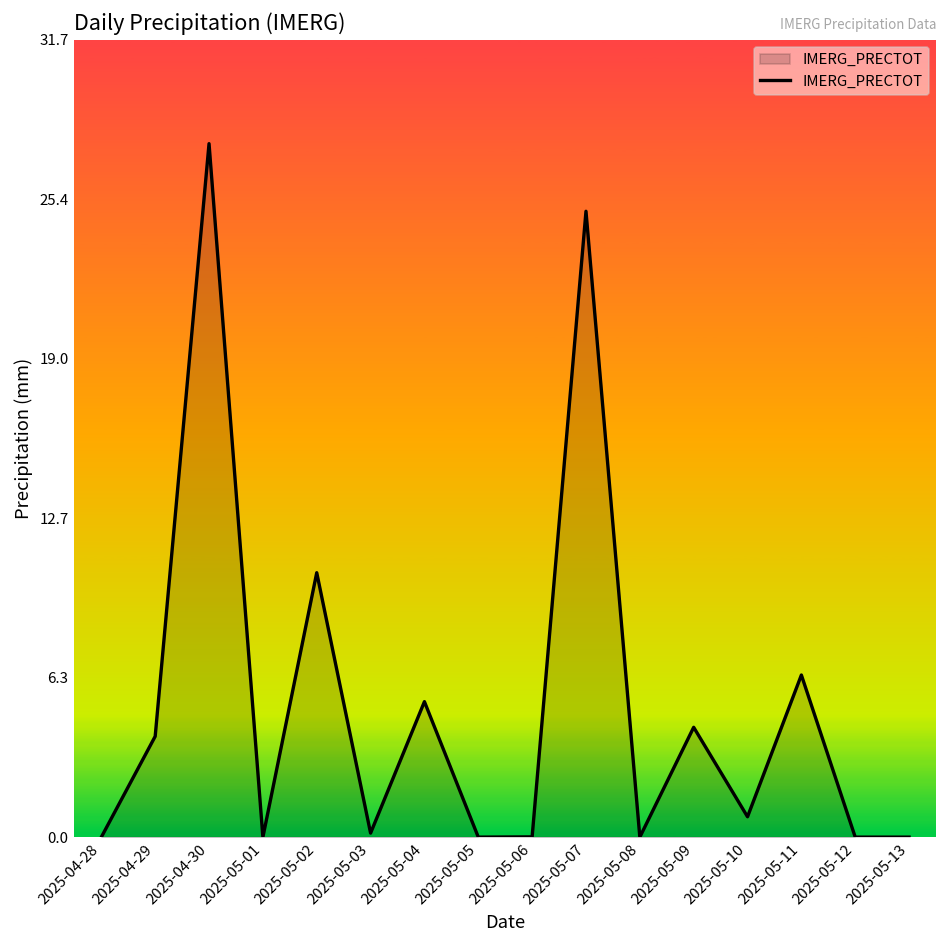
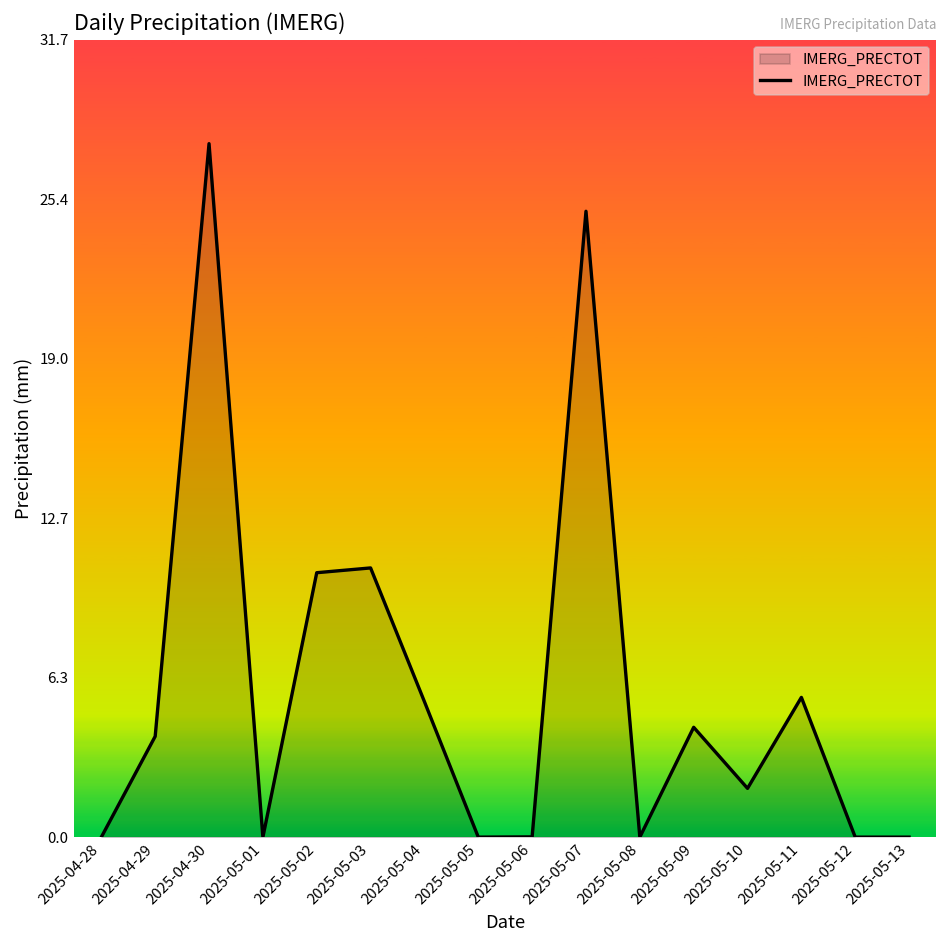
2025-05-03: 0.2 -> 10.7
2025-05-10: 0.8 -> 1.9
2025-05-11: 6.5 -> 5.6
